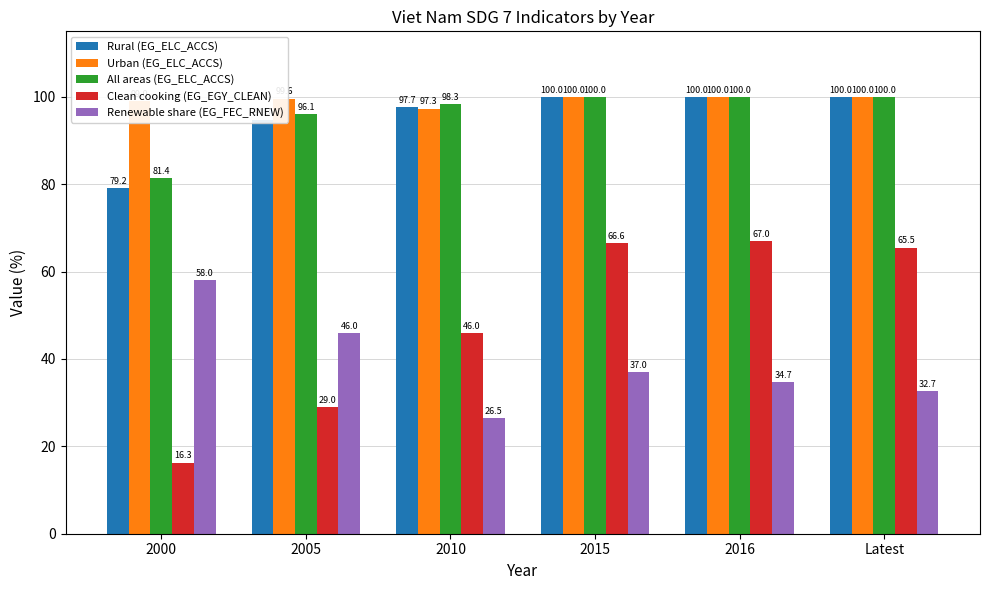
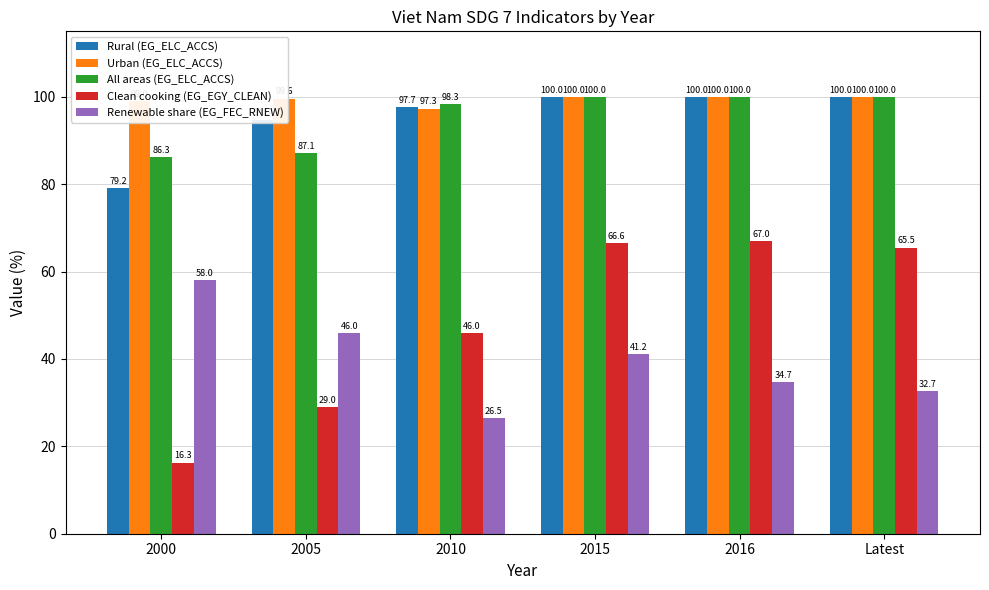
All areas (EG_ELC_ACCS), 2000: 81.4 -> 86.3
All areas (EG_ELC_ACCS), 2005: 96.1 -> 87.1
Renewable share (EG_FEC_RNEW), 2015: 37.0 -> 41.2
